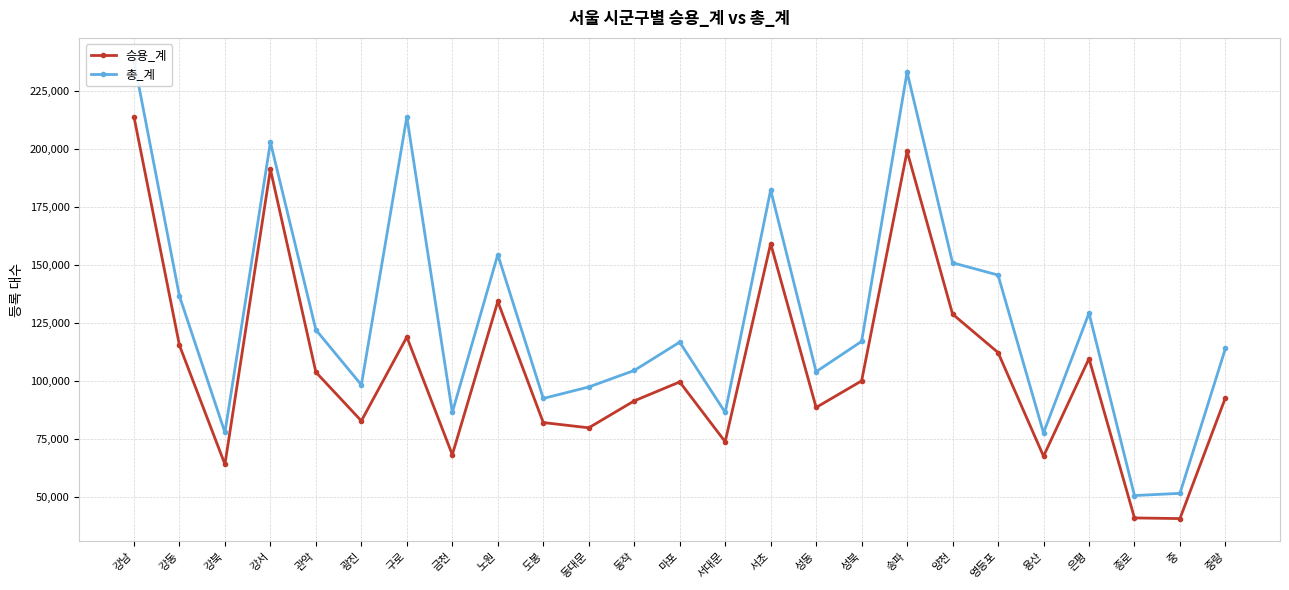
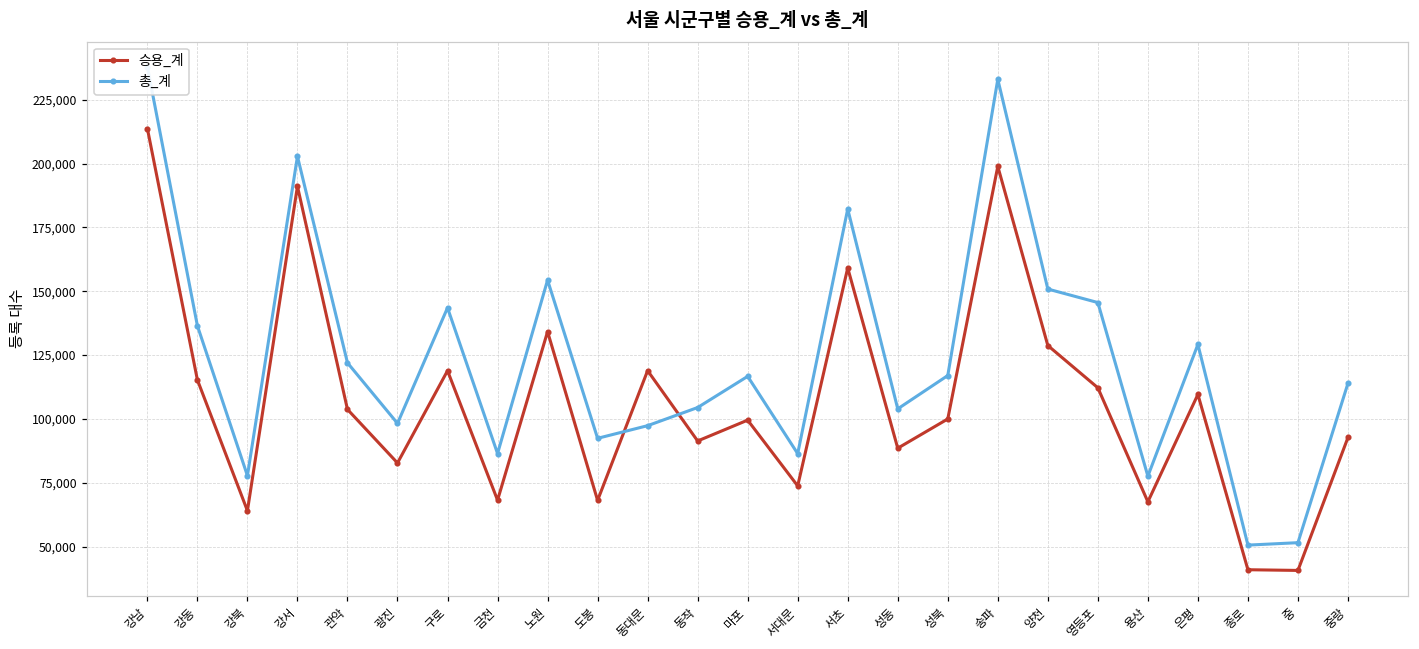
총_계, 구로: 214,000 -> 144,000
승용_계, 도봉: 82,000 -> 68,000
승용_계, 동대문: 80,000 -> 119,000
